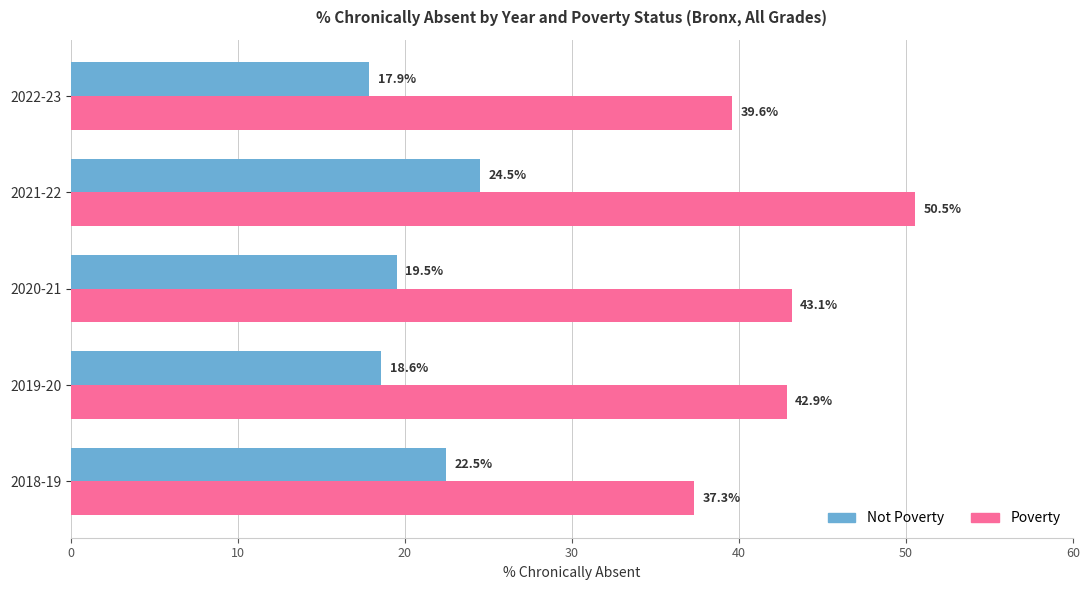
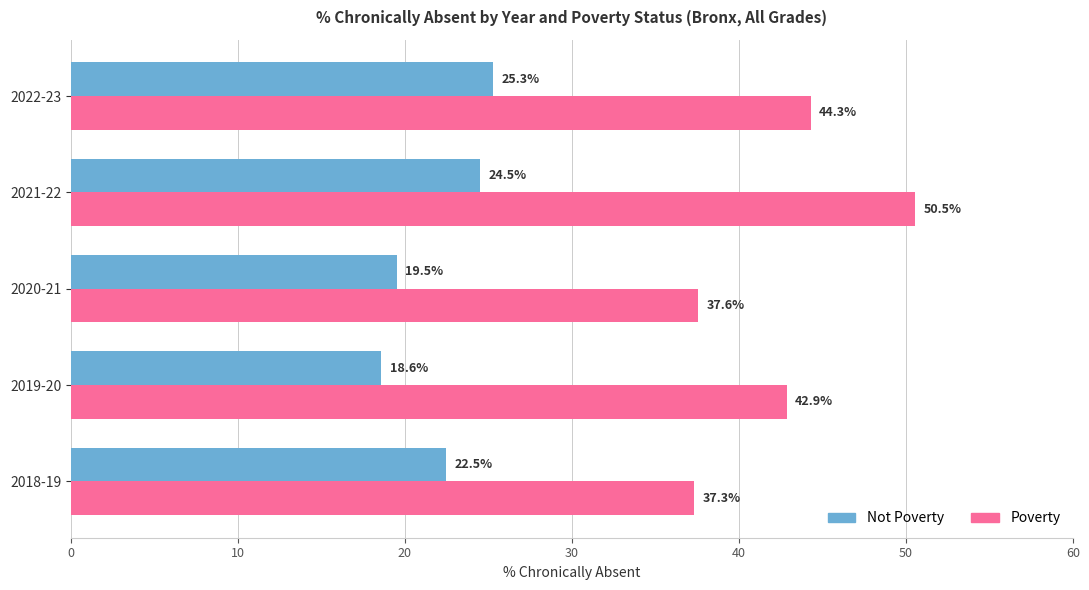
Not Poverty, 2022-23: 17.9% -> 25.3%
Poverty, 2022-23: 39.6% -> 44.3%
Poverty, 2020-21: 43.1% -> 37.6%
